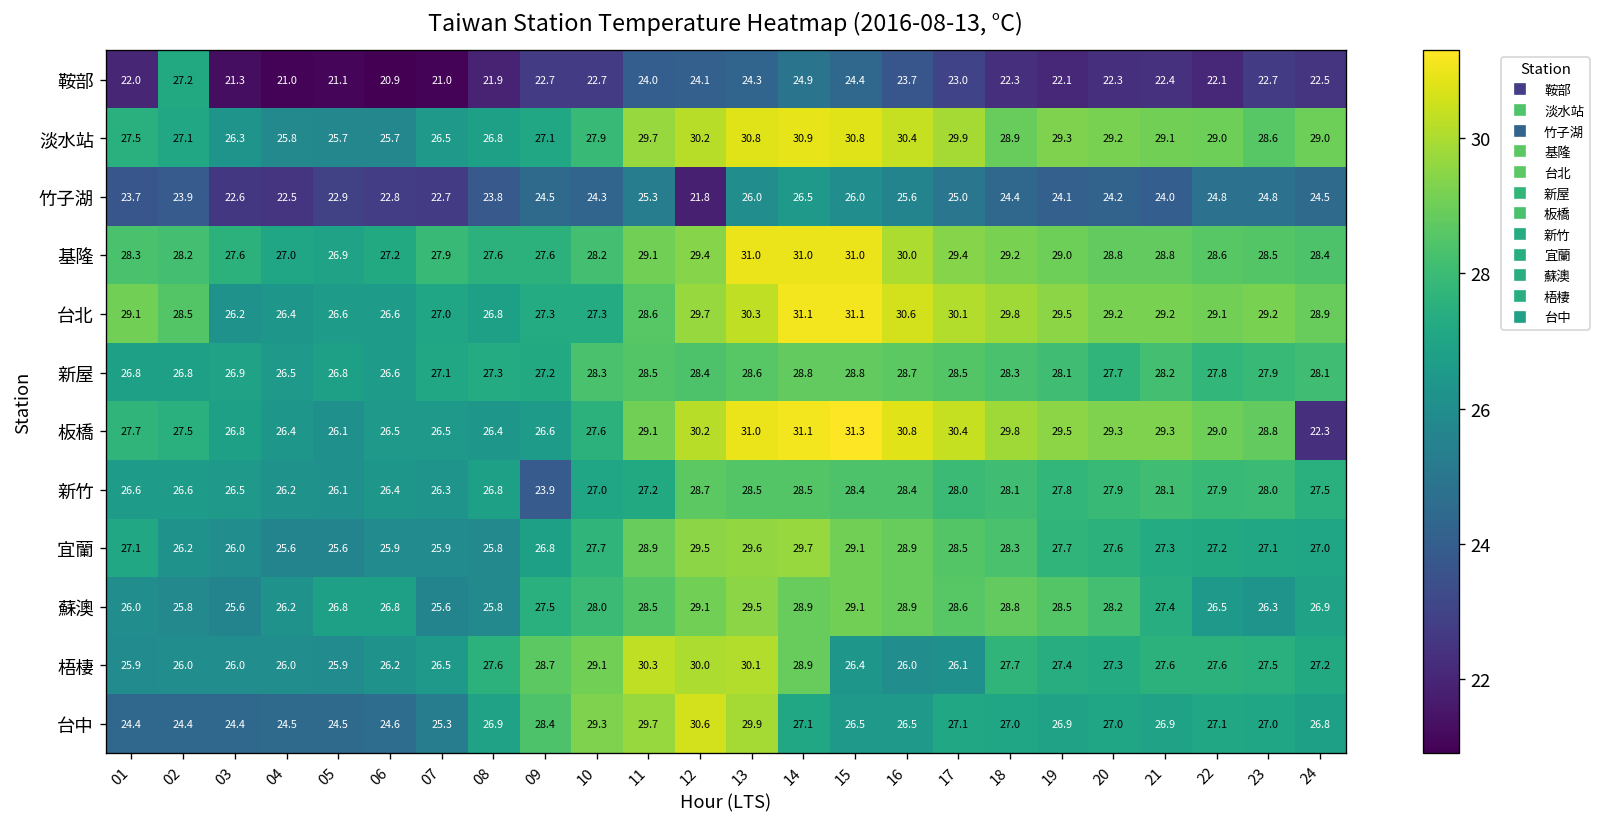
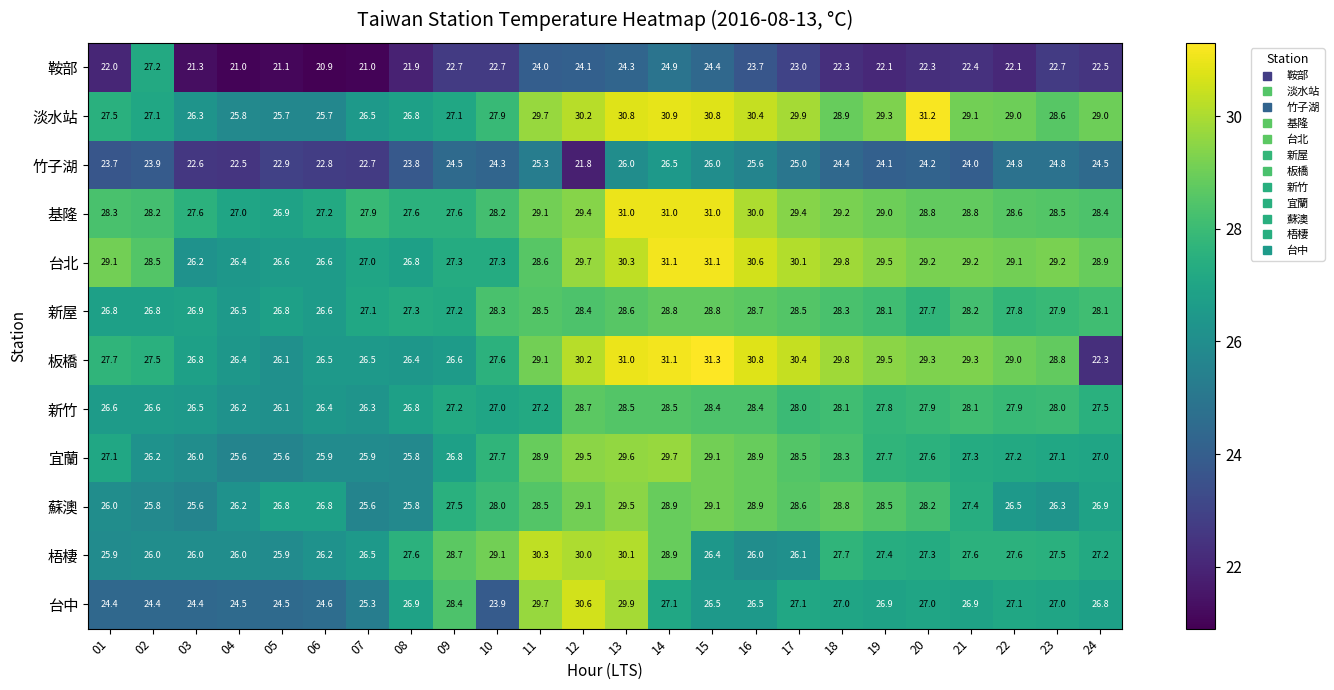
淡水站, 20: 29.2 -> 31.2
新竹, 09: 23.9 -> 27.2
台中, 10: 29.3 -> 23.9
